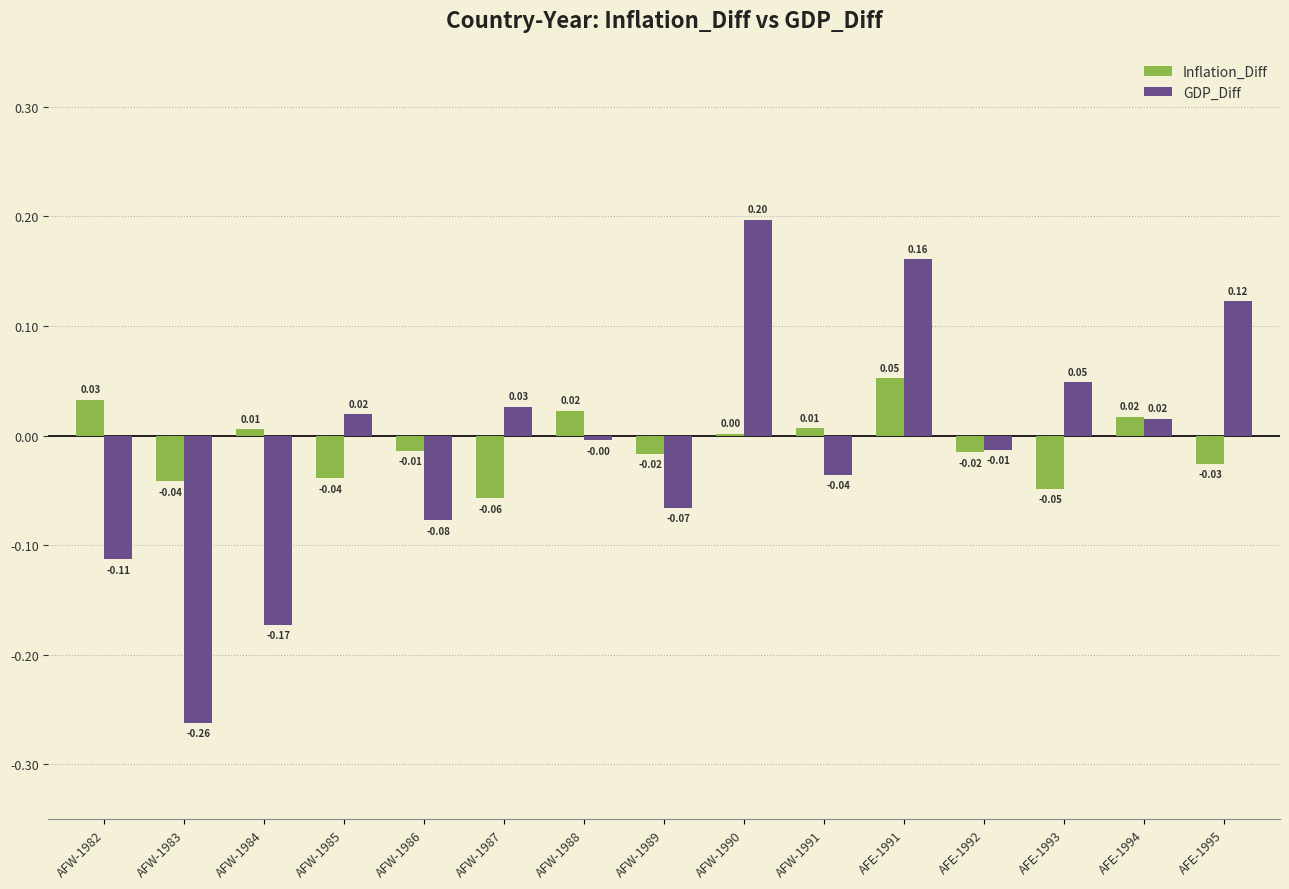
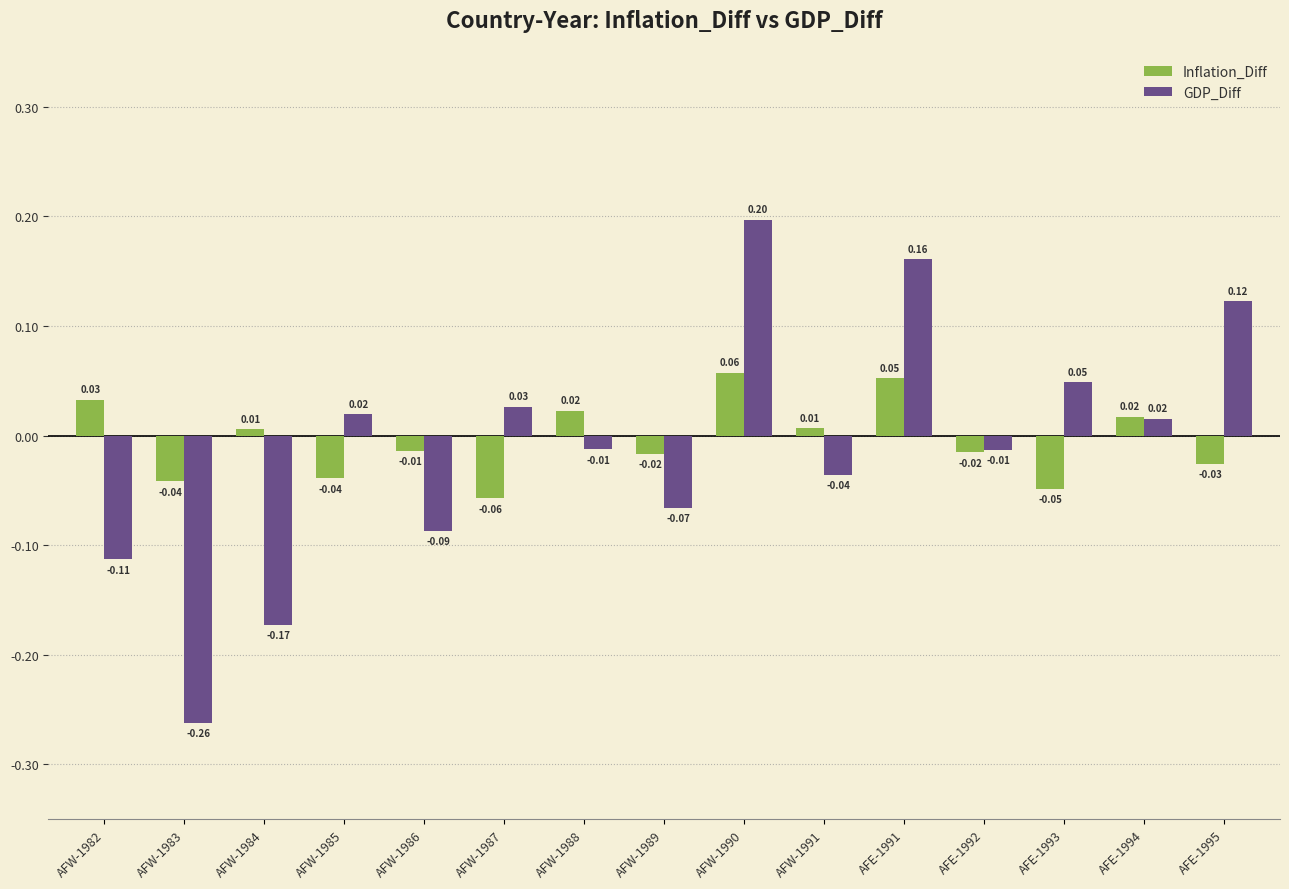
GDP_Diff, AFW-1986: -0.08 -> -0.09
GDP_Diff, AFW-1988: -0.00 -> -0.01
Inflation_Diff, AFW-1990: 0.00 -> 0.06
